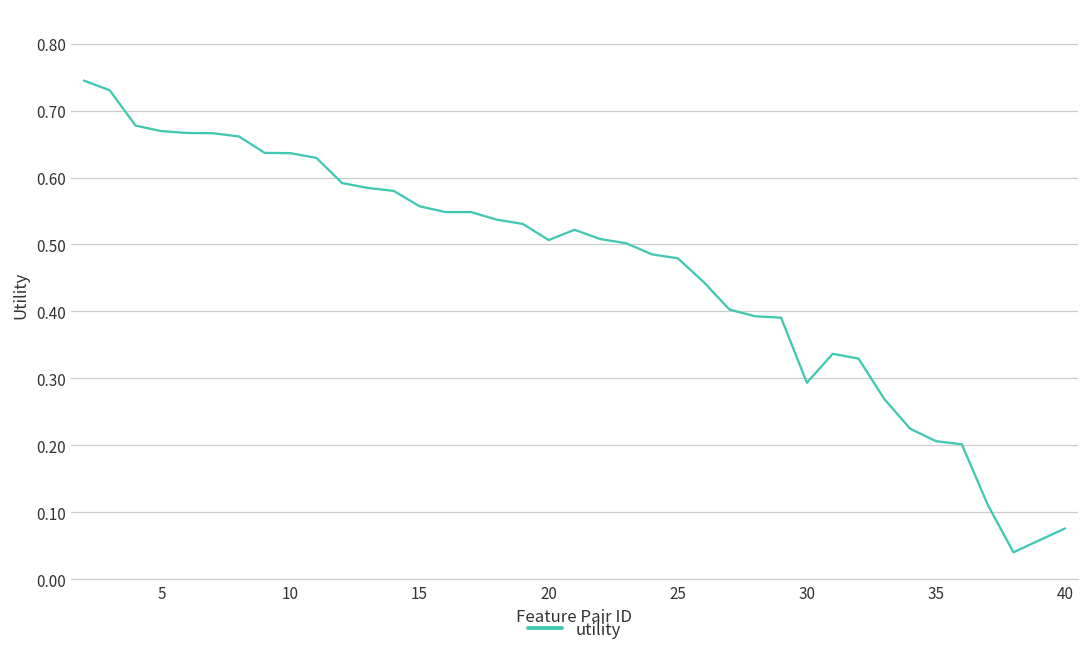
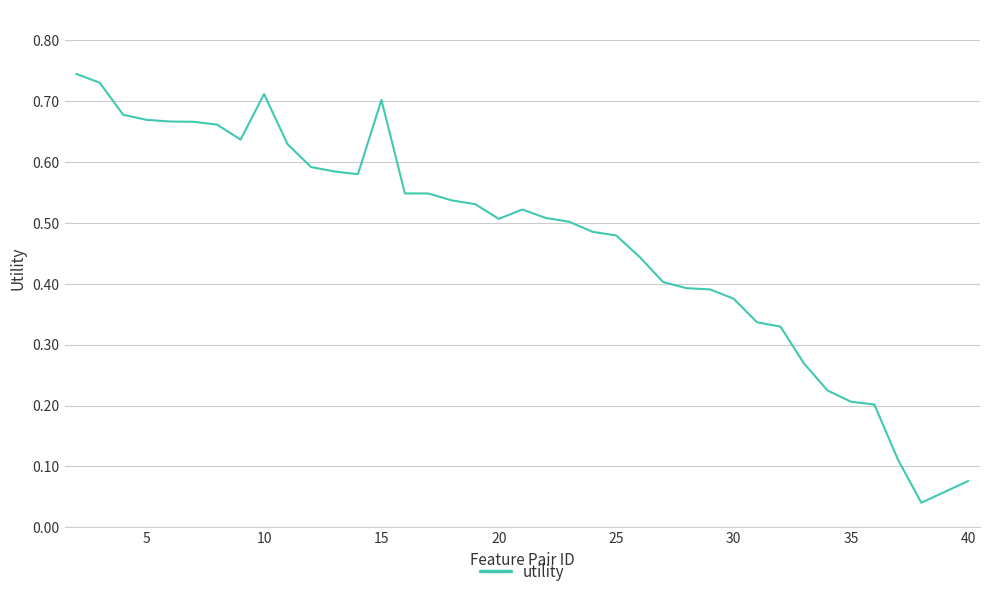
10: 0.64 -> 0.71
15: 0.56 -> 0.70
30: 0.29 -> 0.38
